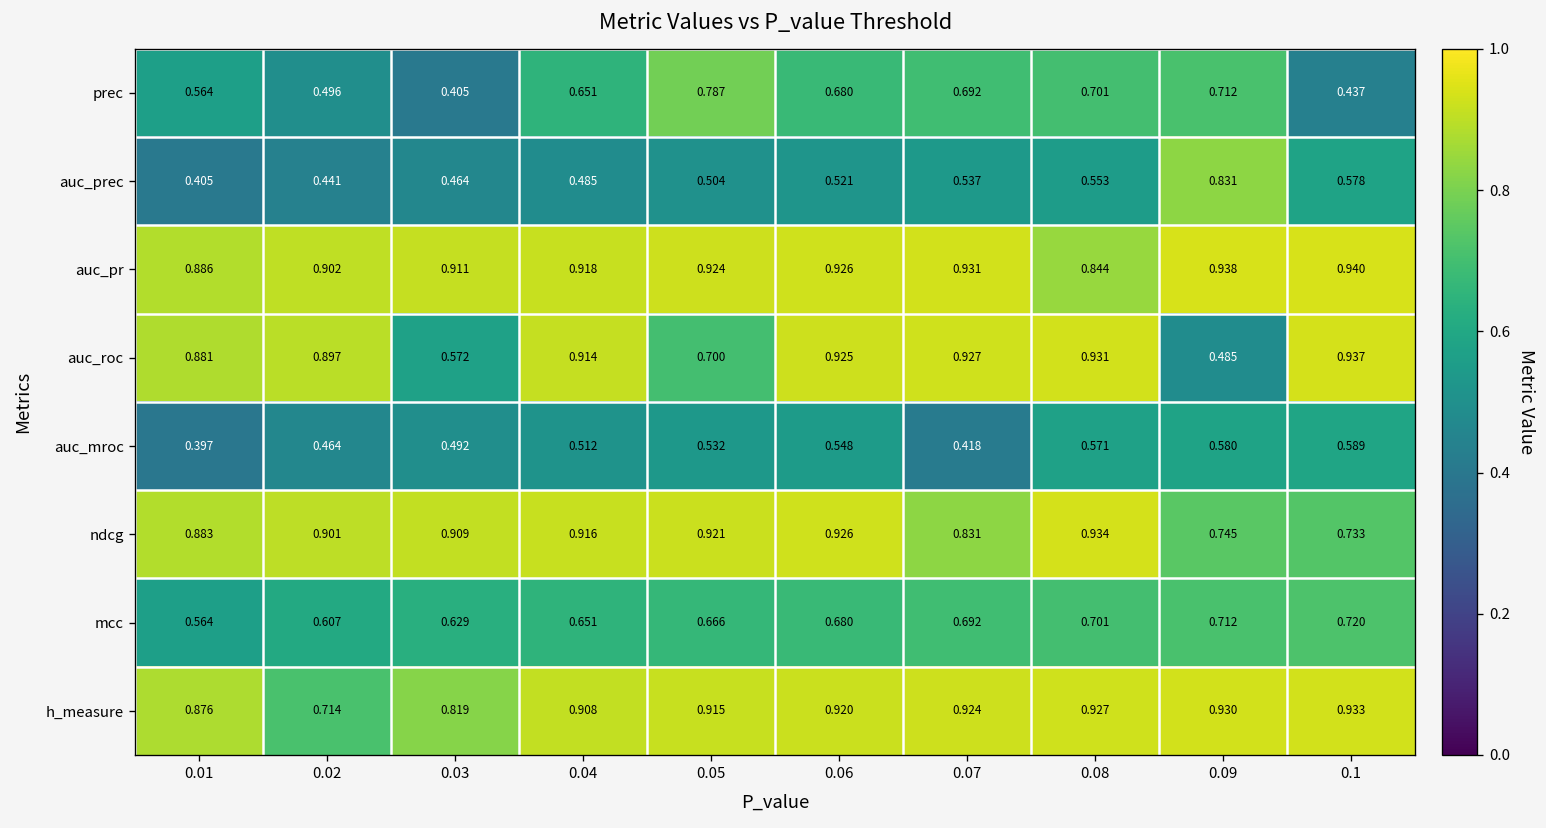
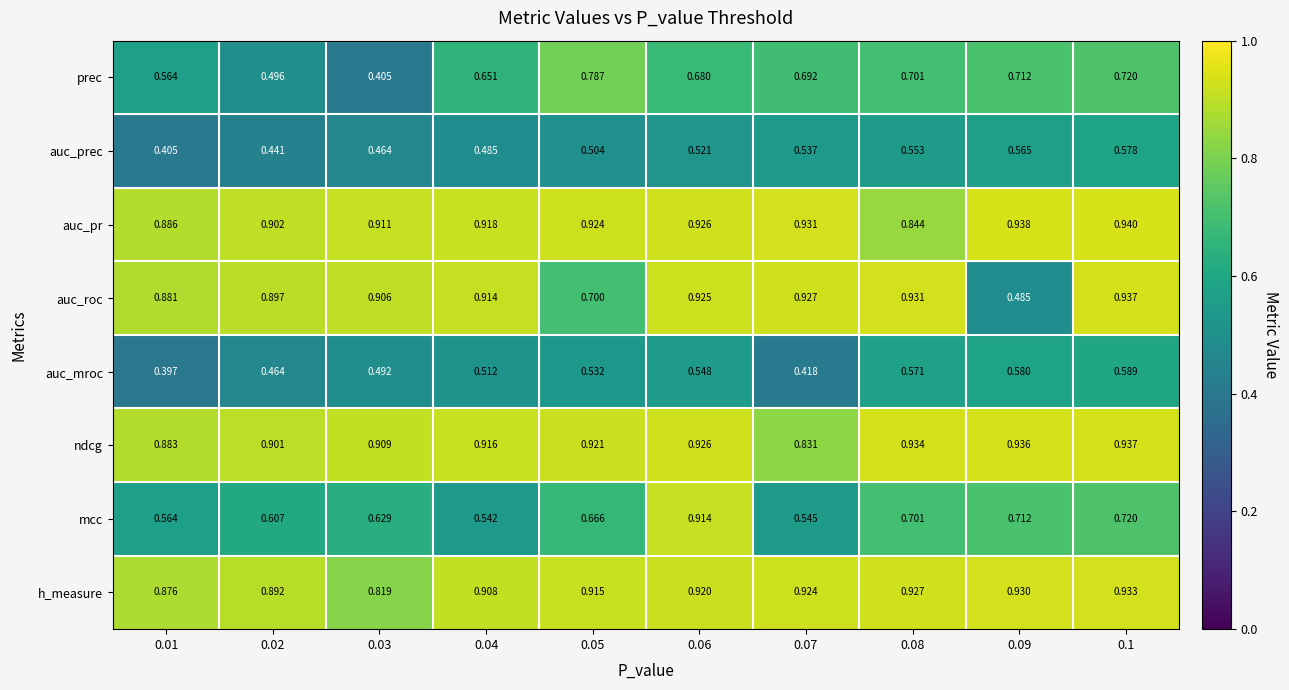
prec, 0.1: 0.437 -> 0.720
auc_prec, 0.09: 0.831 -> 0.565
auc_roc, 0.03: 0.572 -> 0.906
ndcg, 0.09: 0.745 -> 0.936
ndcg, 0.1: 0.733 -> 0.937
mcc, 0.04: 0.651 -> 0.542
mcc, 0.06: 0.680 -> 0.914
mcc, 0.07: 0.692 -> 0.545
h_measure, 0.02: 0.714 -> 0.892
